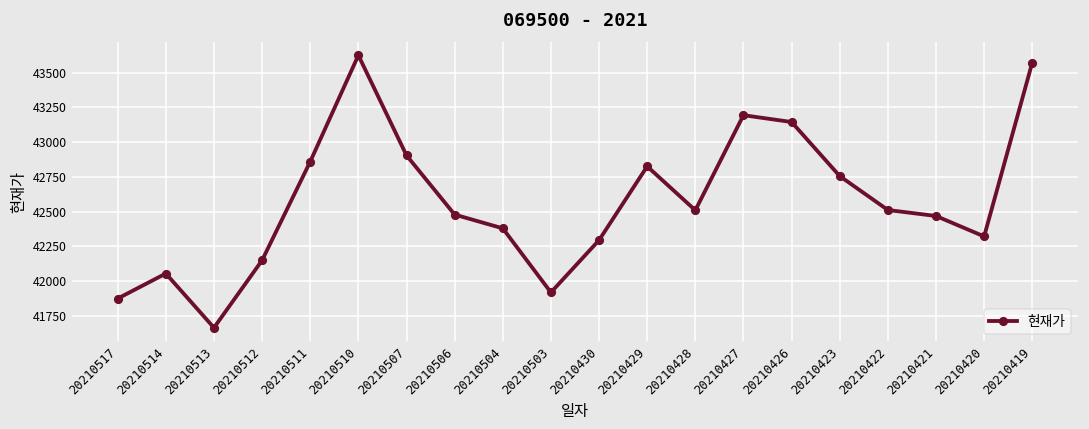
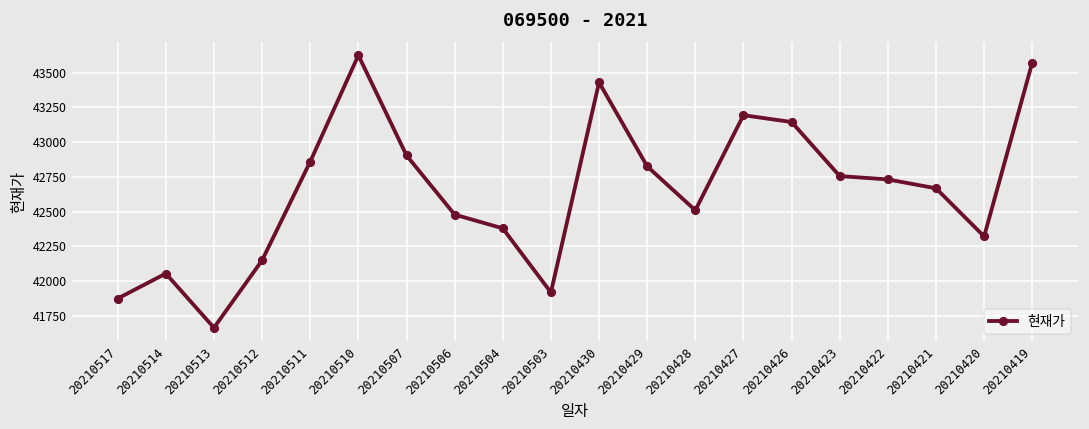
20210430: 42300 -> 43430
20210422: 42510 -> 42730
20210421: 42470 -> 42670
